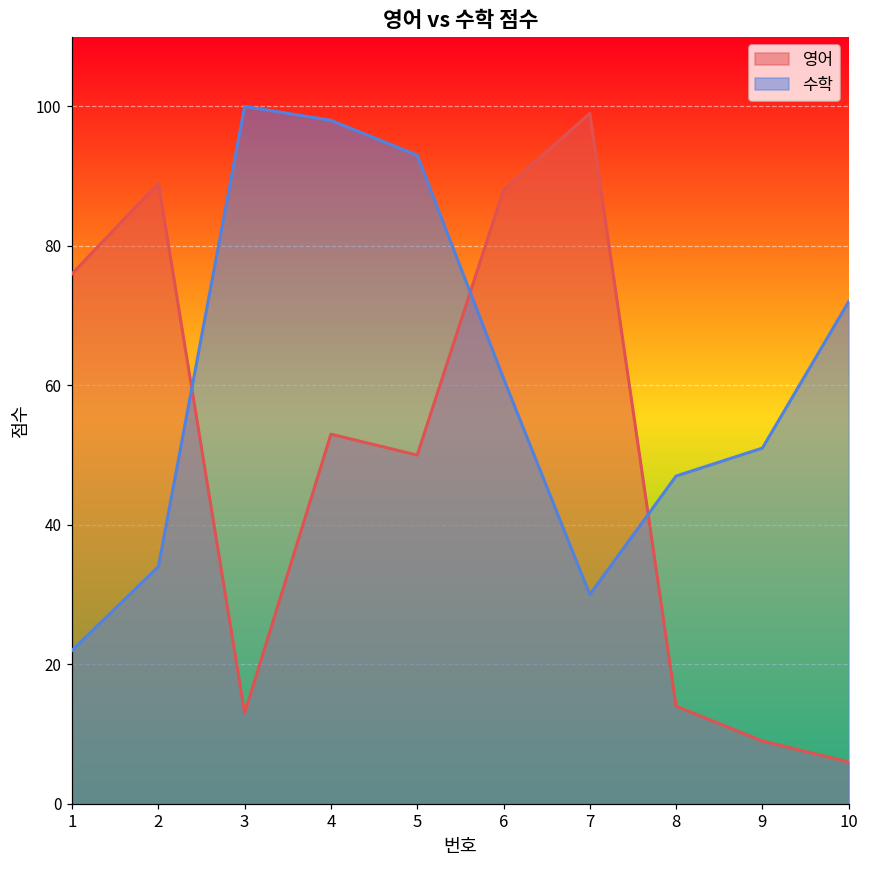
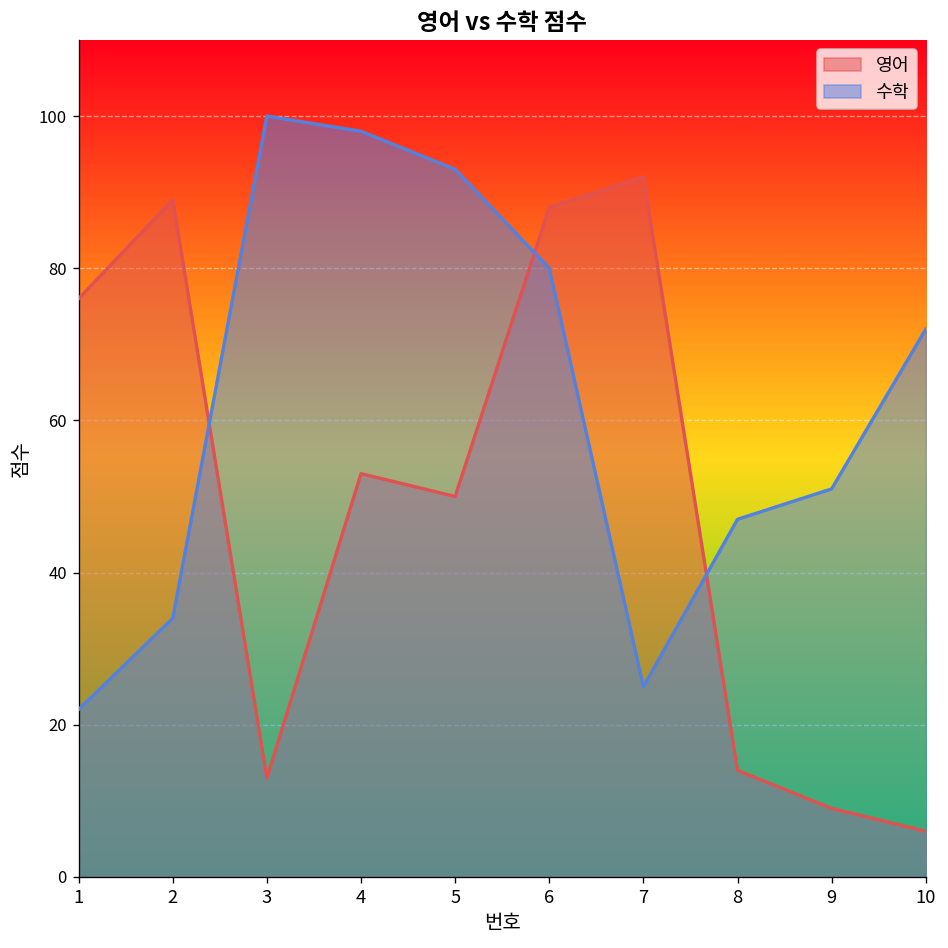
수학, 6: 61 -> 80
영어, 7: 99 -> 92
수학, 7: 30 -> 25
